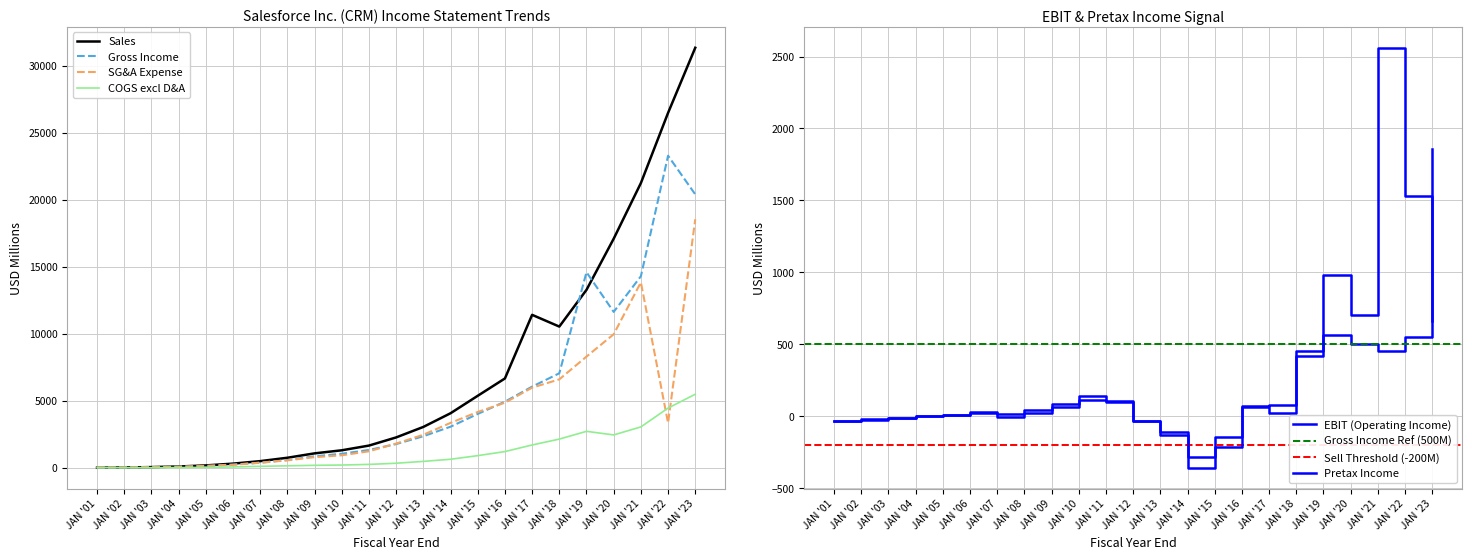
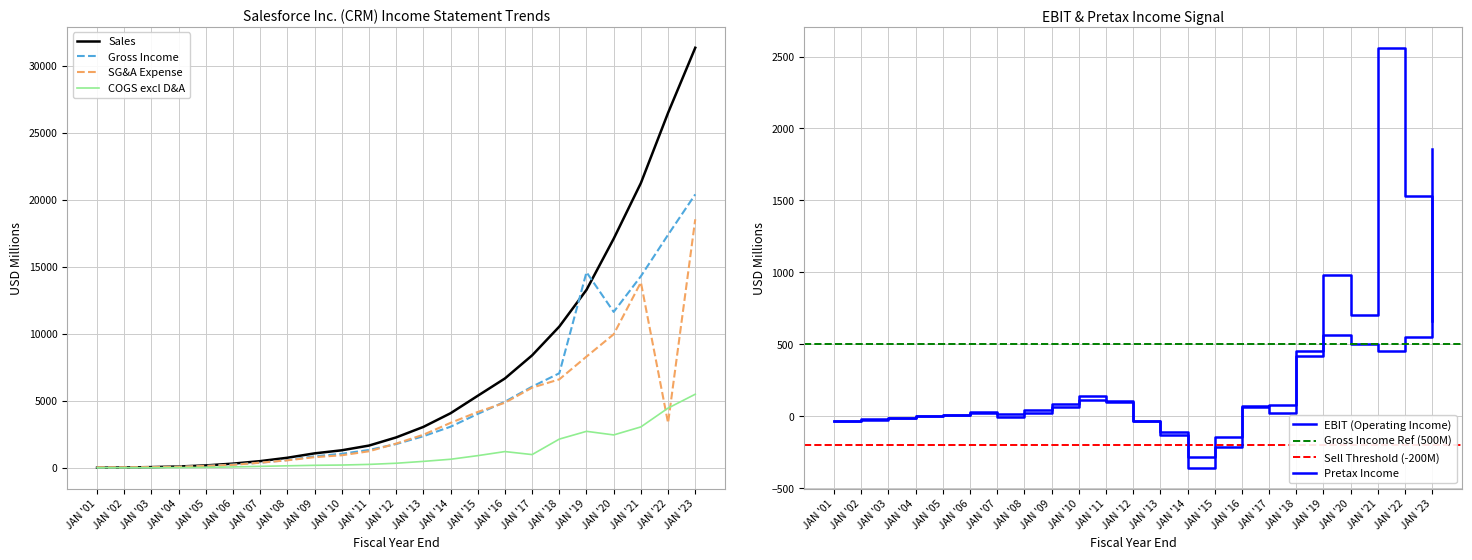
Salesforce Inc. (CRM) Income Statement Trends, Sales, JAN '17: 11400 -> 8400
Salesforce Inc. (CRM) Income Statement Trends, COGS excl D&A, JAN '17: 1700 -> 1000
Salesforce Inc. (CRM) Income Statement Trends, Gross Income, JAN '22: 23300 -> 17400
